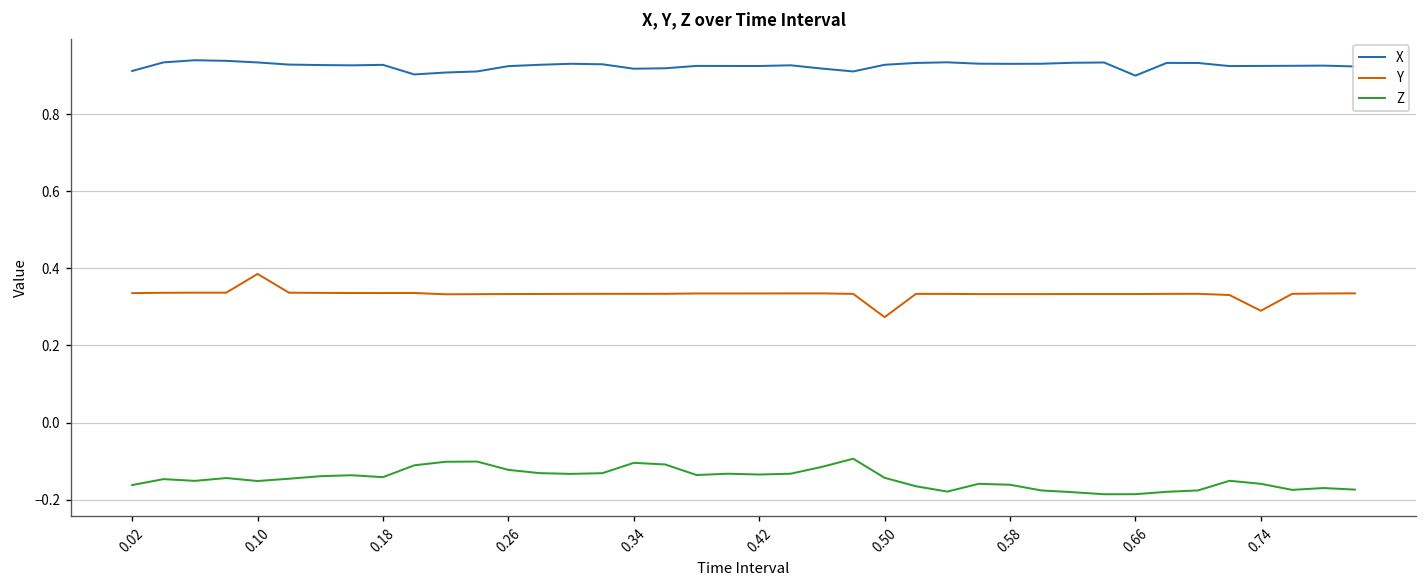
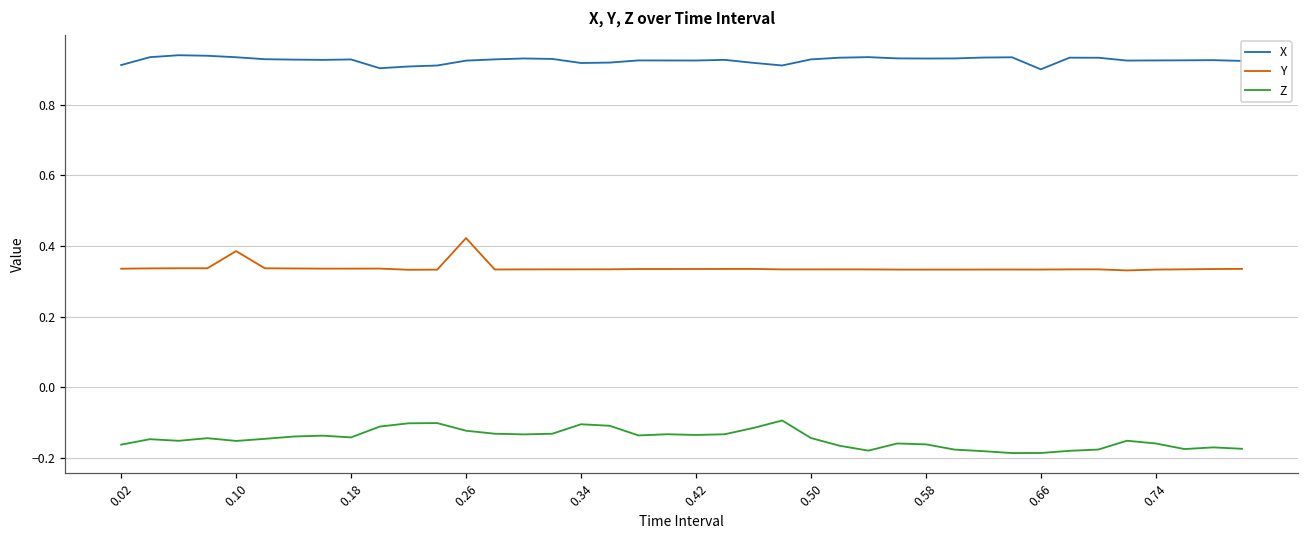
Y, 0.26: 0.33 -> 0.42
Y, 0.50: 0.27 -> 0.33
Y, 0.74: 0.29 -> 0.33
